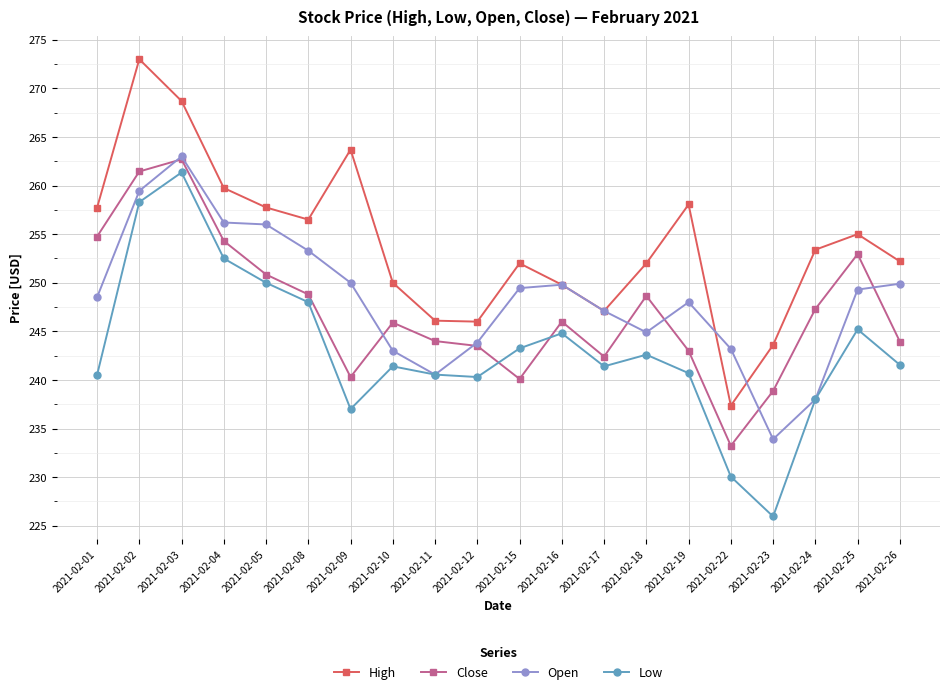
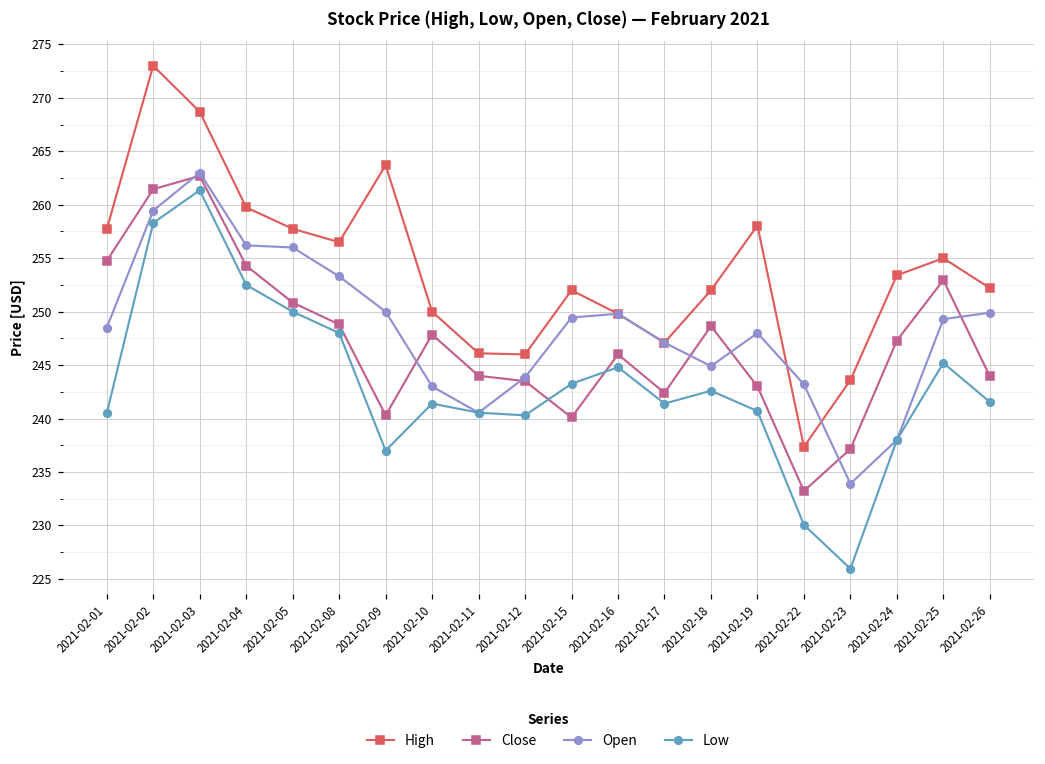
Close, 2021-02-10: 246 -> 248
Close, 2021-02-23: 239 -> 237
